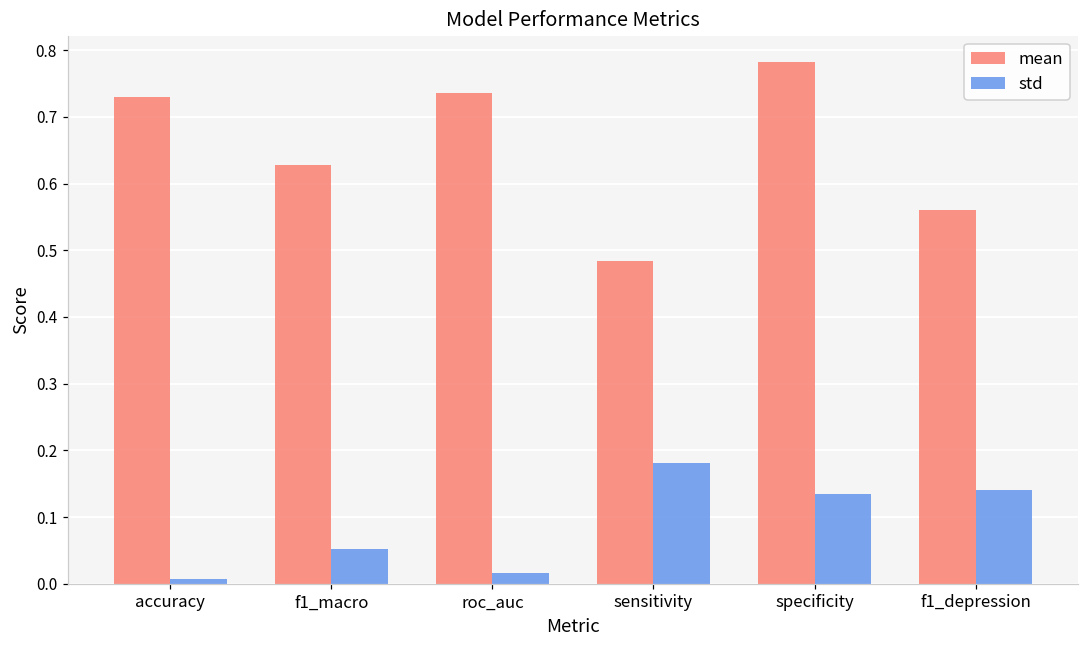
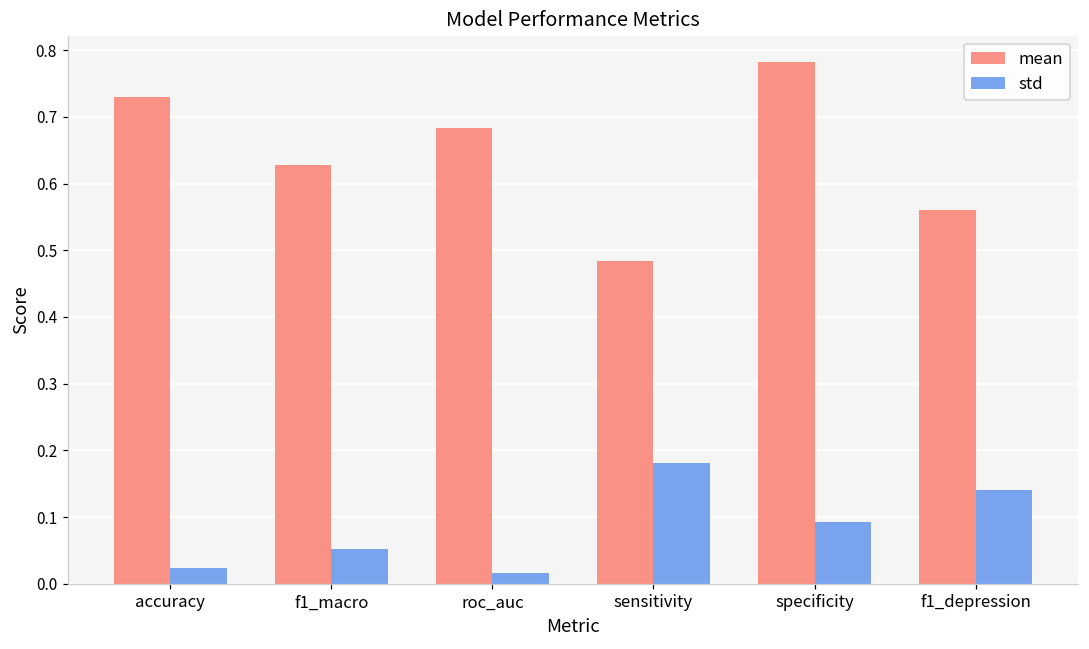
std, accuracy: 0.01 -> 0.02
mean, roc_auc: 0.74 -> 0.68
std, specificity: 0.13 -> 0.09
